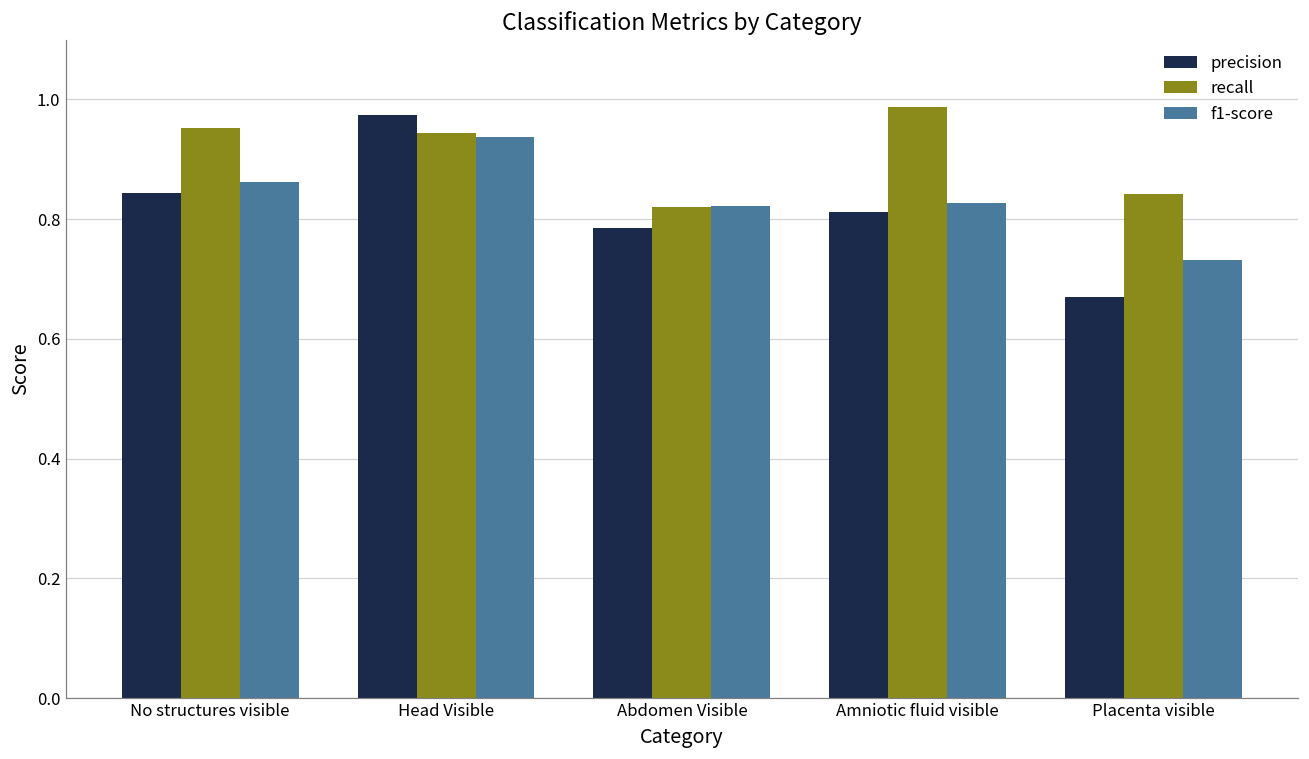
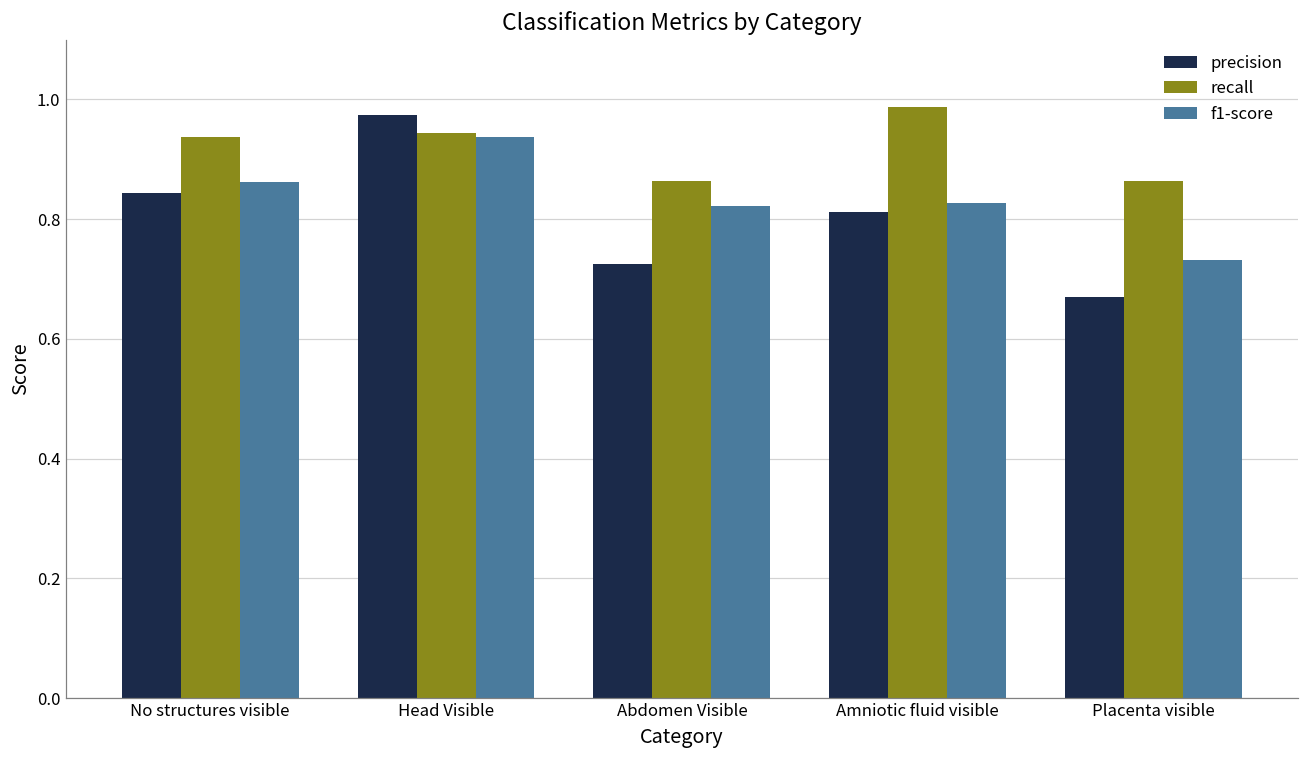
recall, No structures visible: 0.95 -> 0.94
precision, Abdomen Visible: 0.79 -> 0.72
recall, Abdomen Visible: 0.82 -> 0.86
recall, Placenta visible: 0.84 -> 0.86
